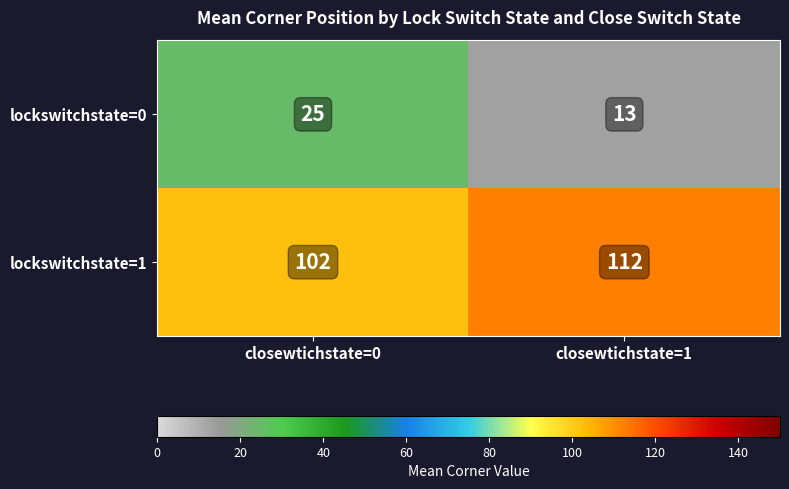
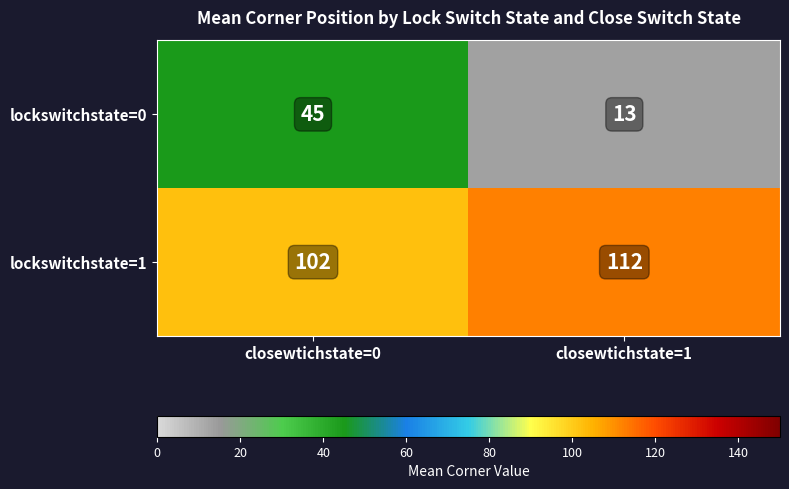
lockswitchstate=0, closewtichstate=0: 25 -> 45
